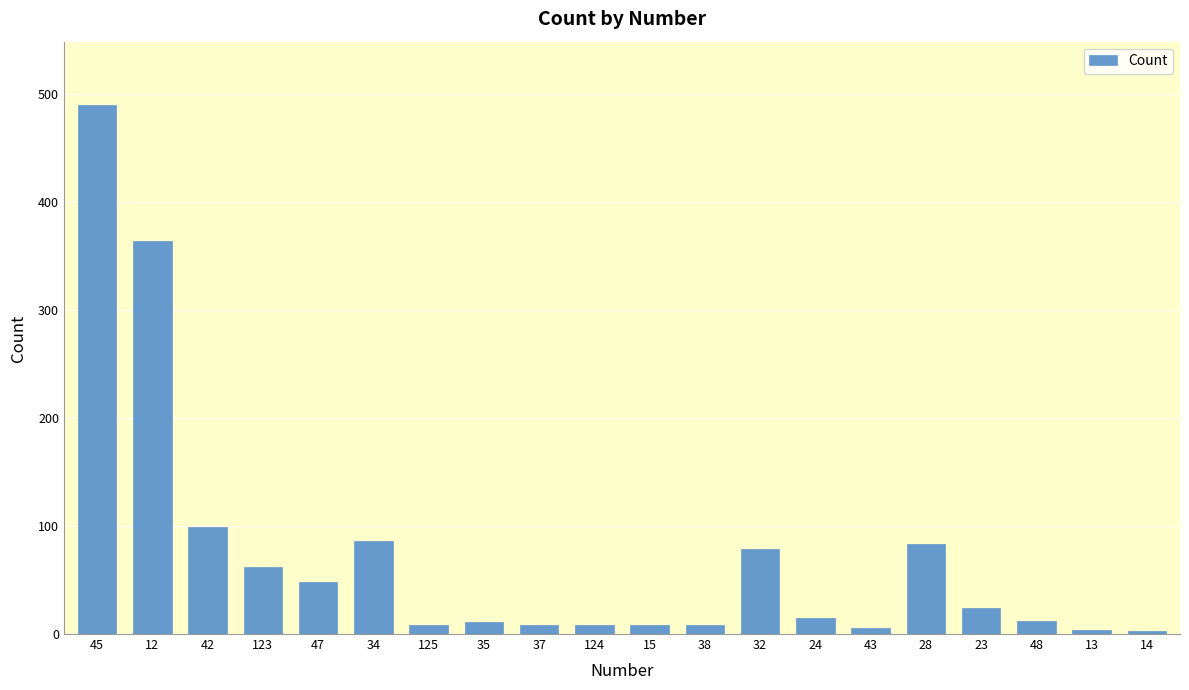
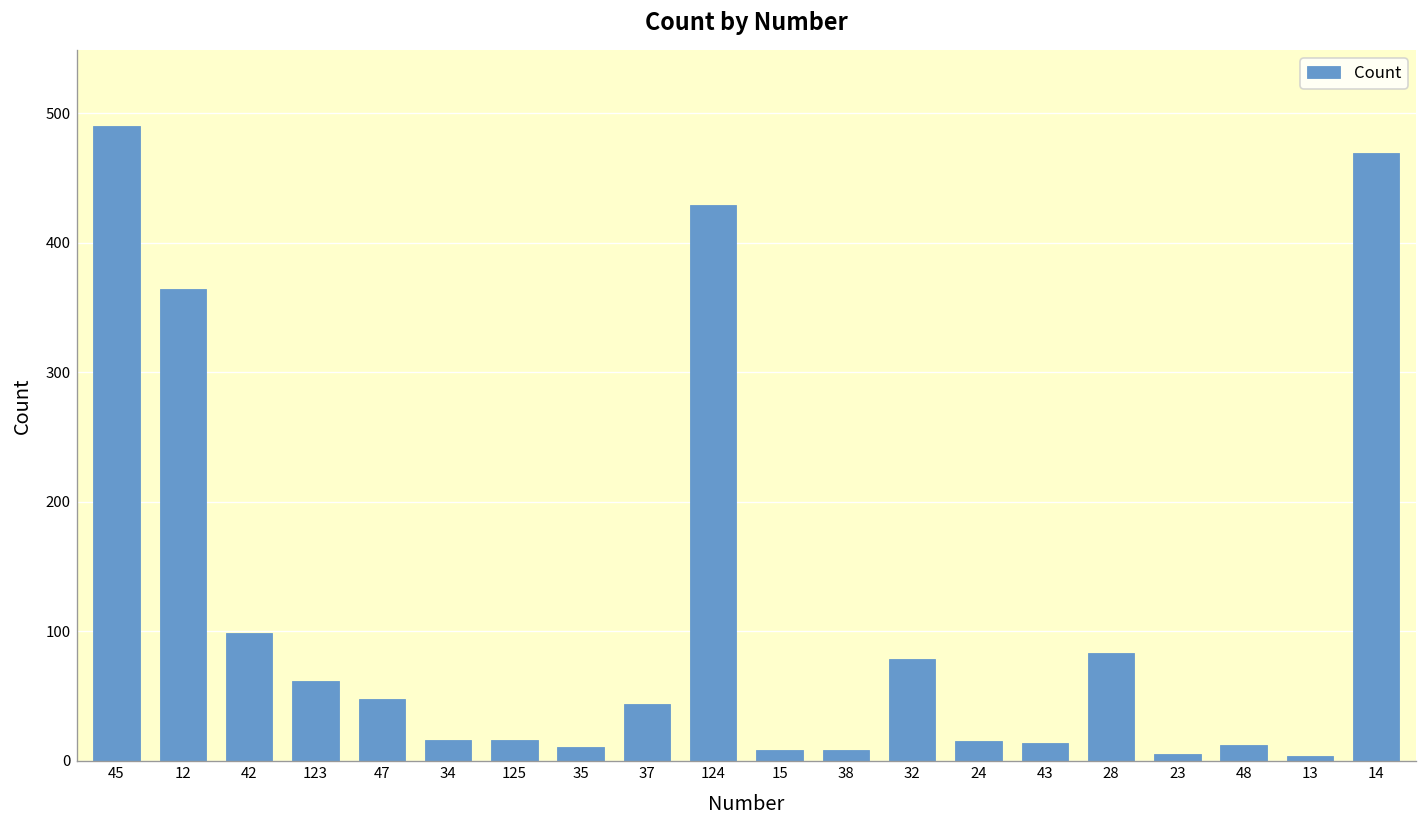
34: 86 -> 16
125: 8 -> 16
37: 8 -> 44
124: 8 -> 429
43: 6 -> 14
23: 24 -> 5
14: 3 -> 469
